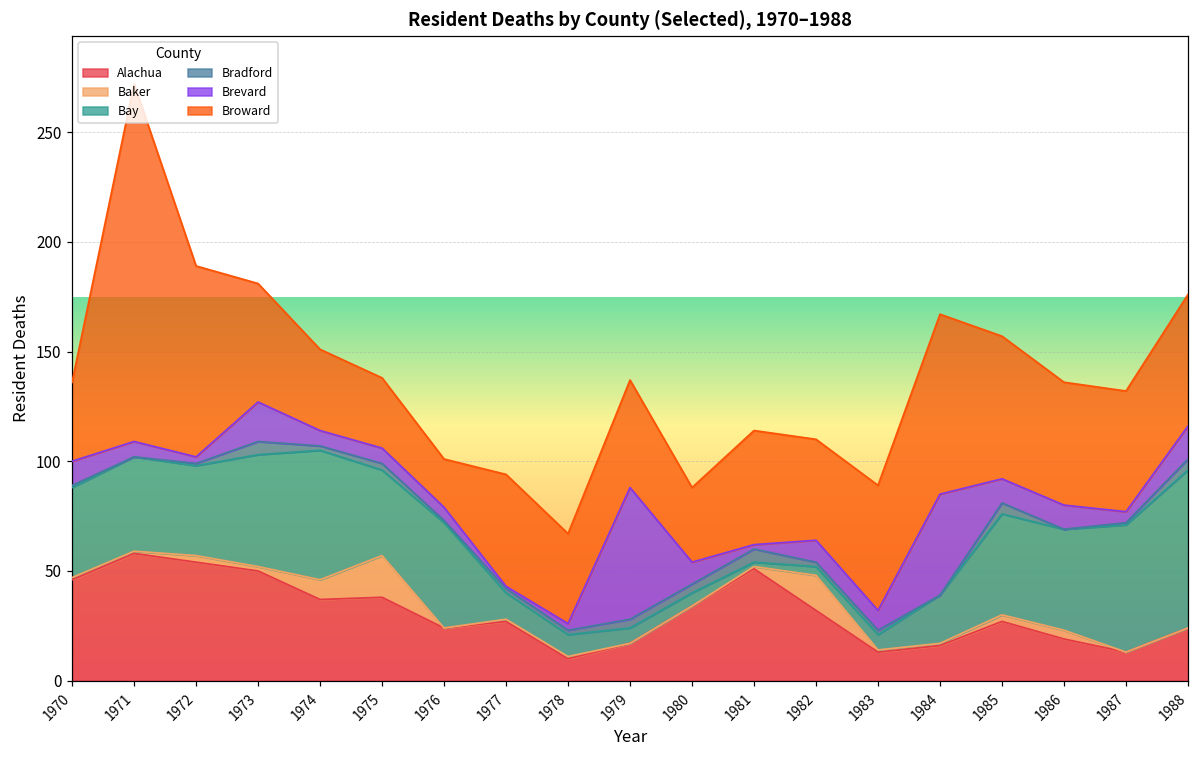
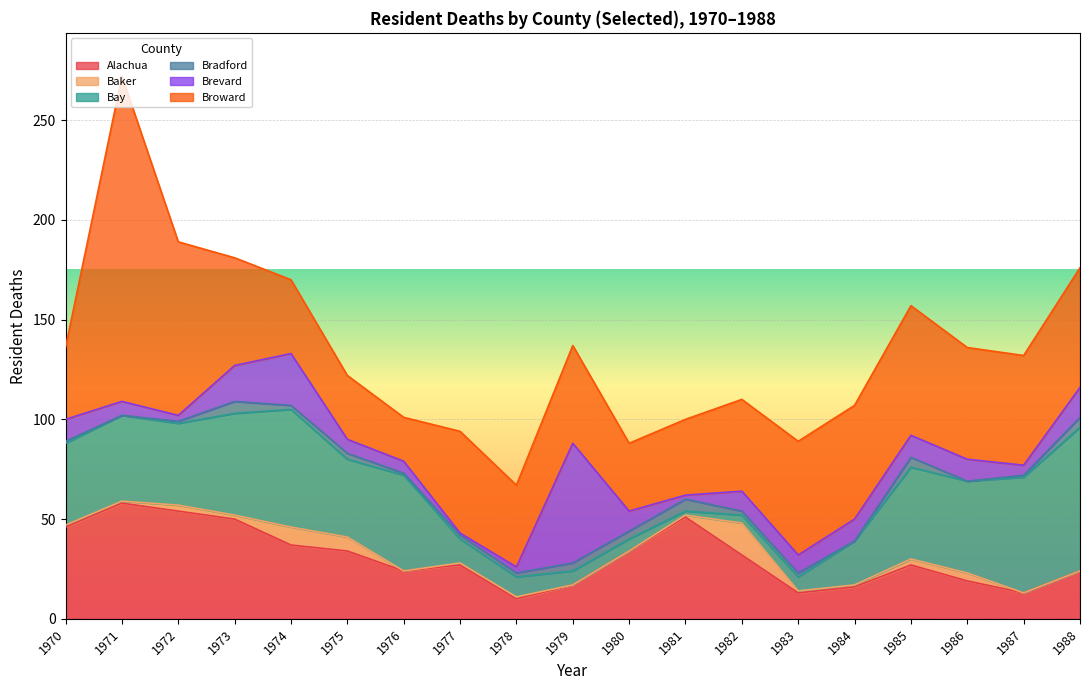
Brevard, 1974: 7 -> 26
Alachua, 1975: 38 -> 34
Baker, 1975: 19 -> 7
Broward, 1981: 52 -> 38
Brevard, 1984: 46 -> 11
Broward, 1984: 82 -> 57
